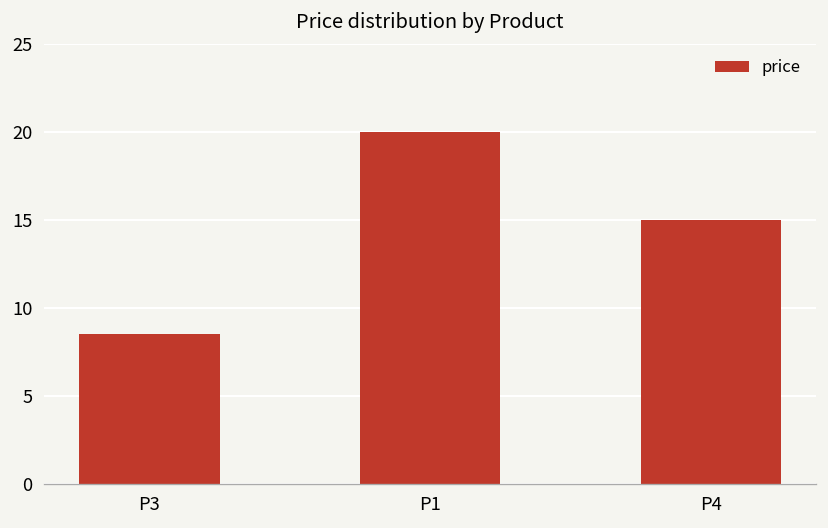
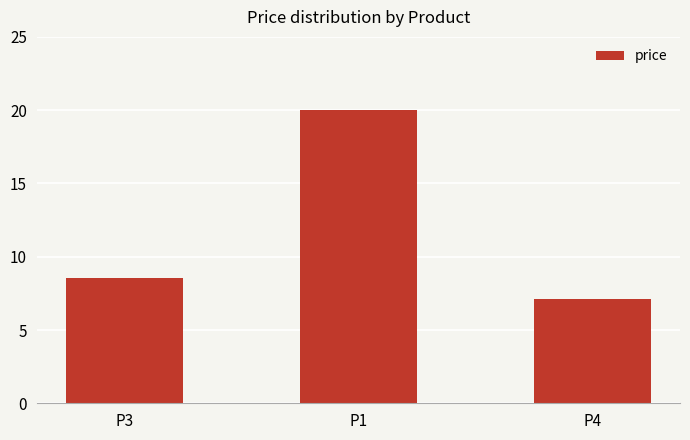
P4: 15.0 -> 7.1
